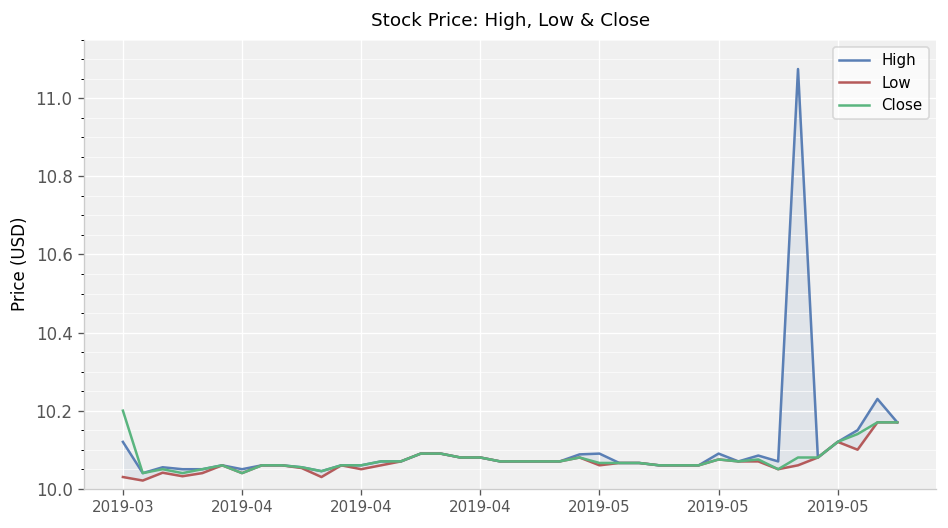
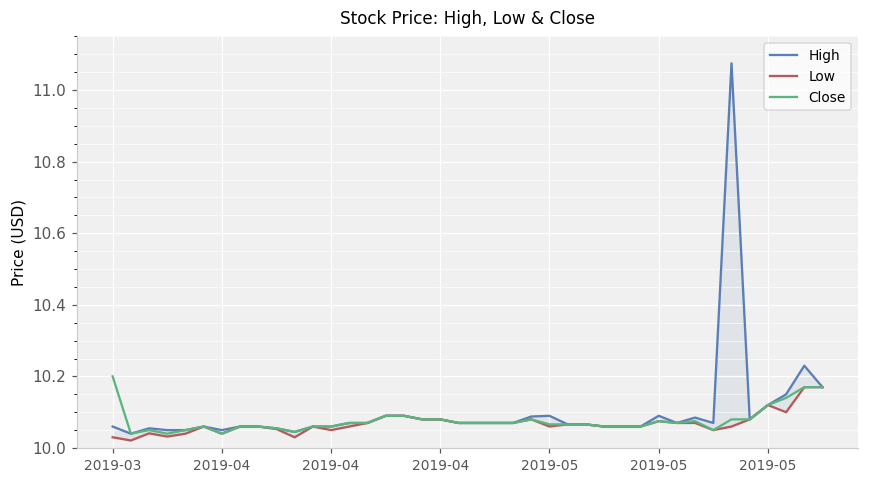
High, 2019-03: 10.12 -> 10.06
